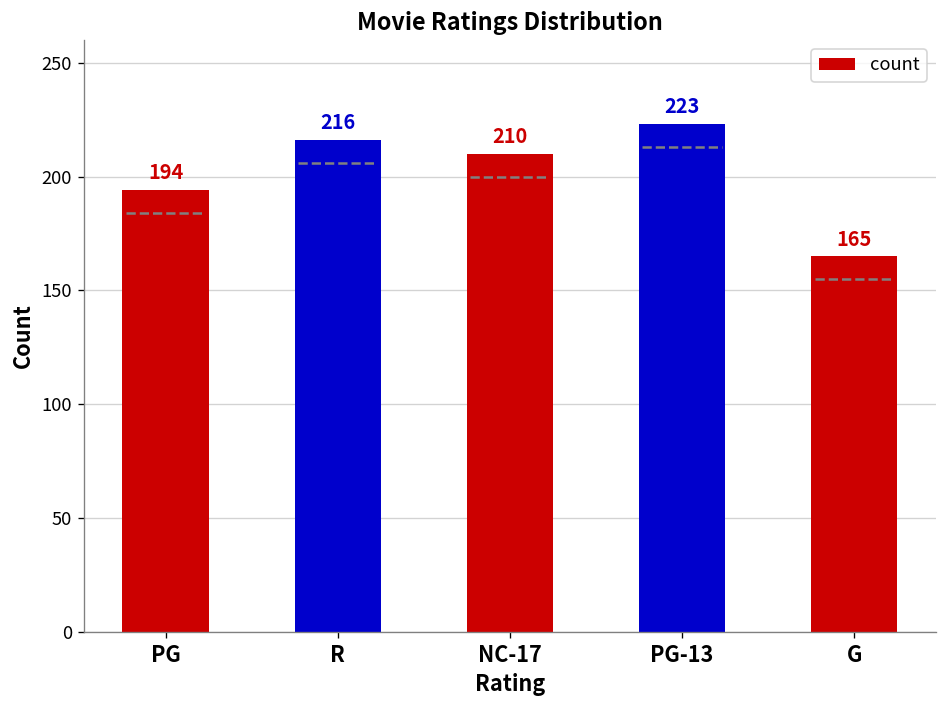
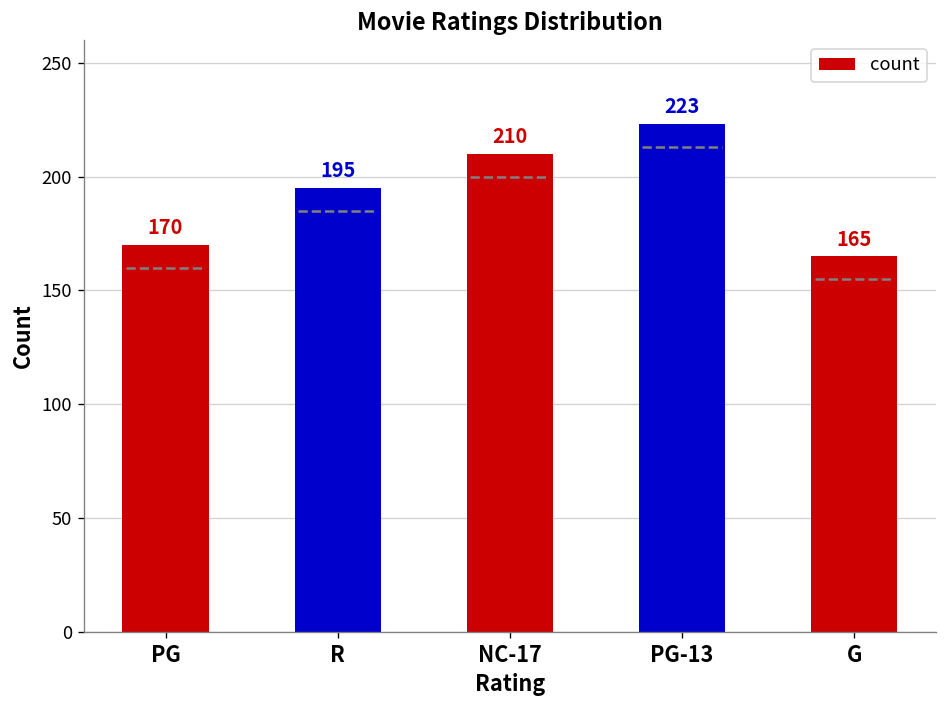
PG: 194 -> 170
R: 216 -> 195
